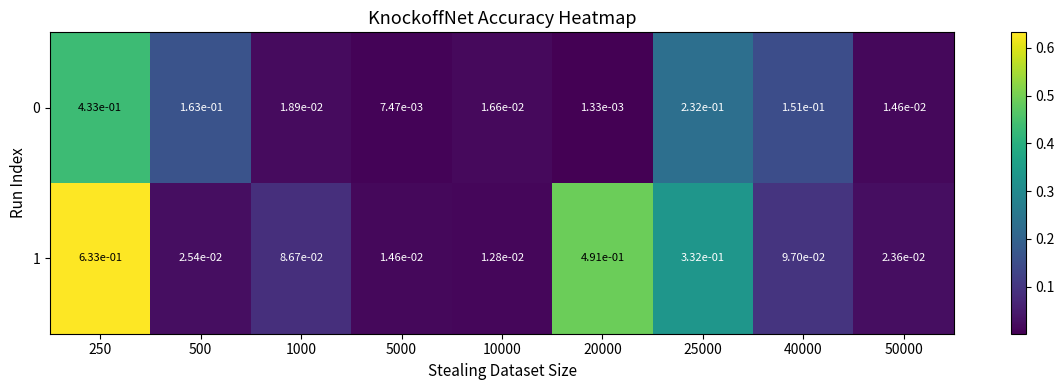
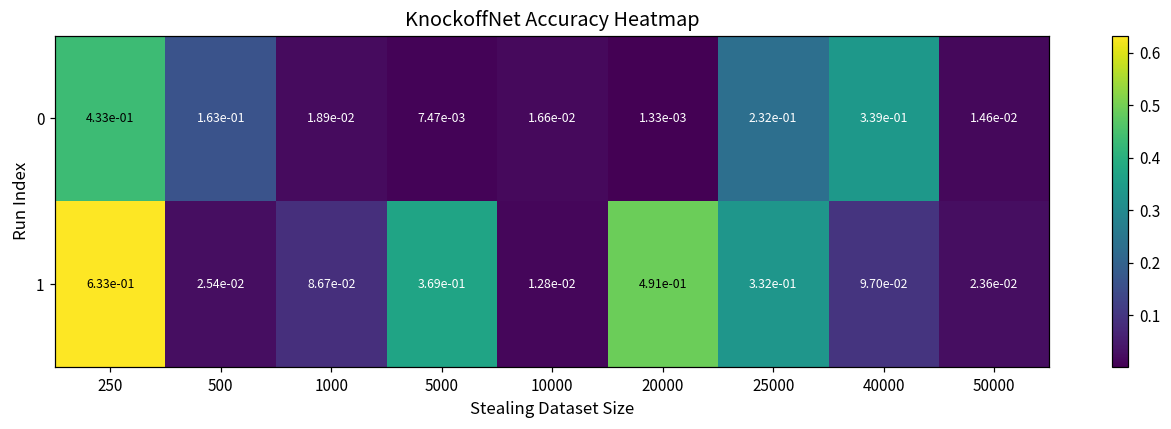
0, 40000: 1.51e-01 -> 3.39e-01
1, 5000: 1.46e-02 -> 3.69e-01
